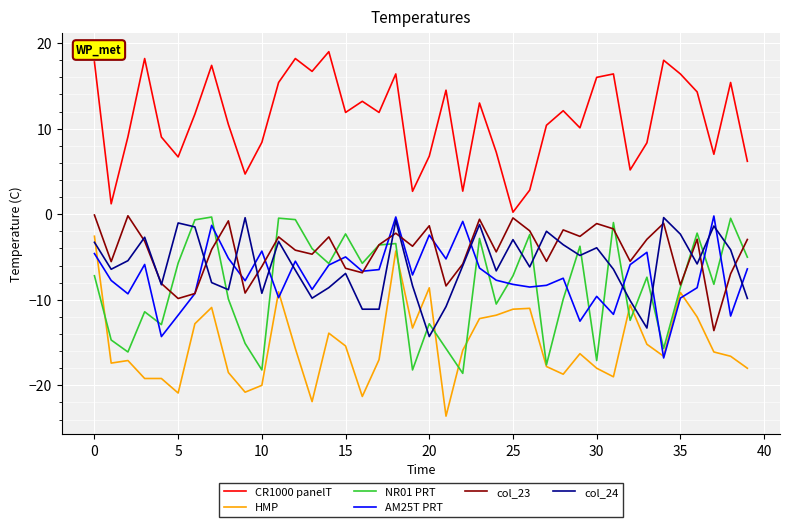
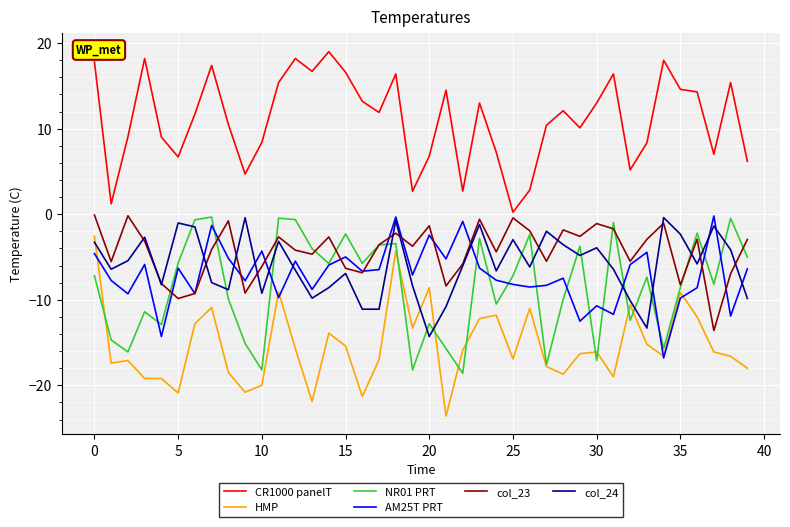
AM25T PRT, 5: -12 -> -6
CR1000 panelT, 15: 12 -> 17
HMP, 25: -11 -> -17
CR1000 panelT, 30: 16 -> 13
HMP, 30: -18 -> -16
AM25T PRT, 30: -10 -> -11
CR1000 panelT, 35: 16 -> 15
